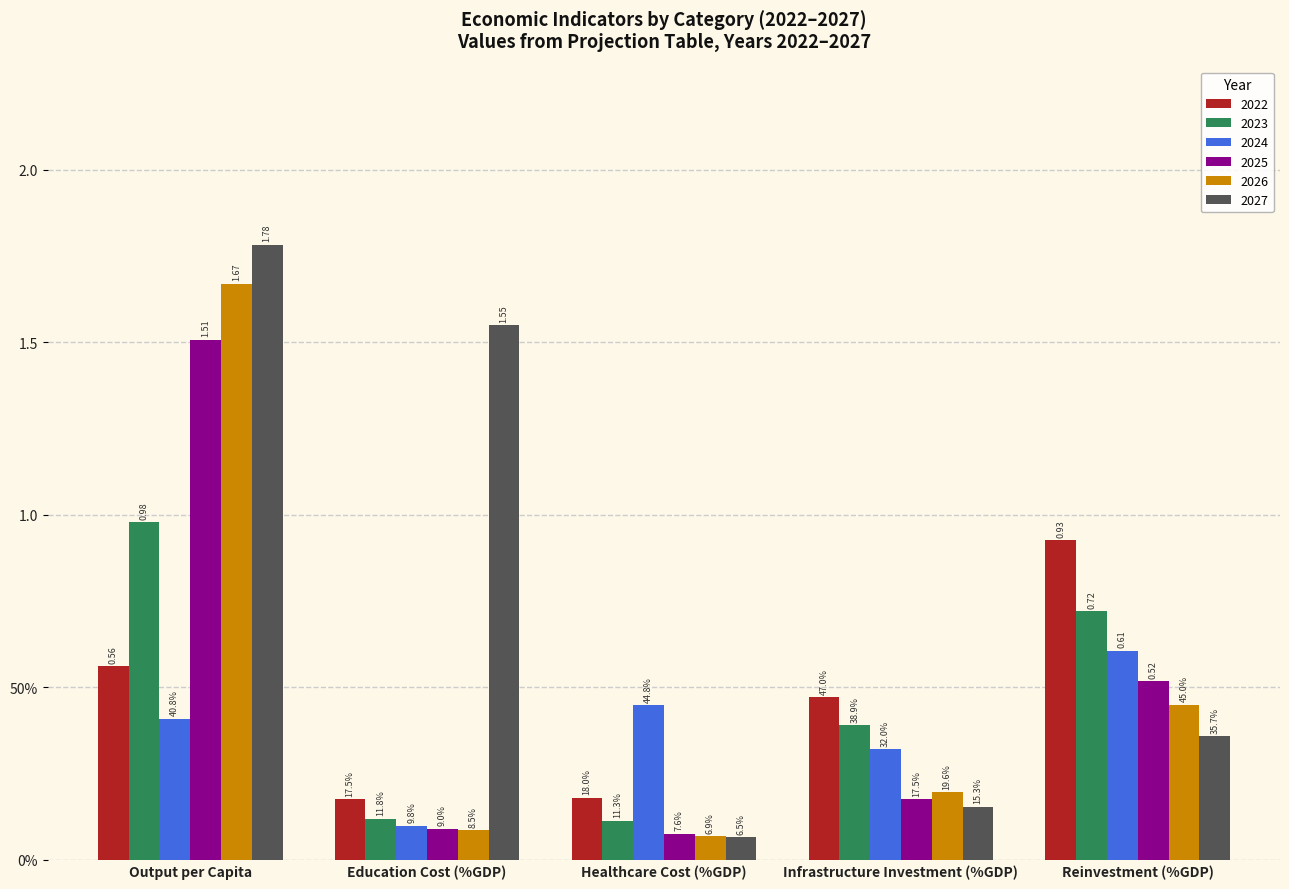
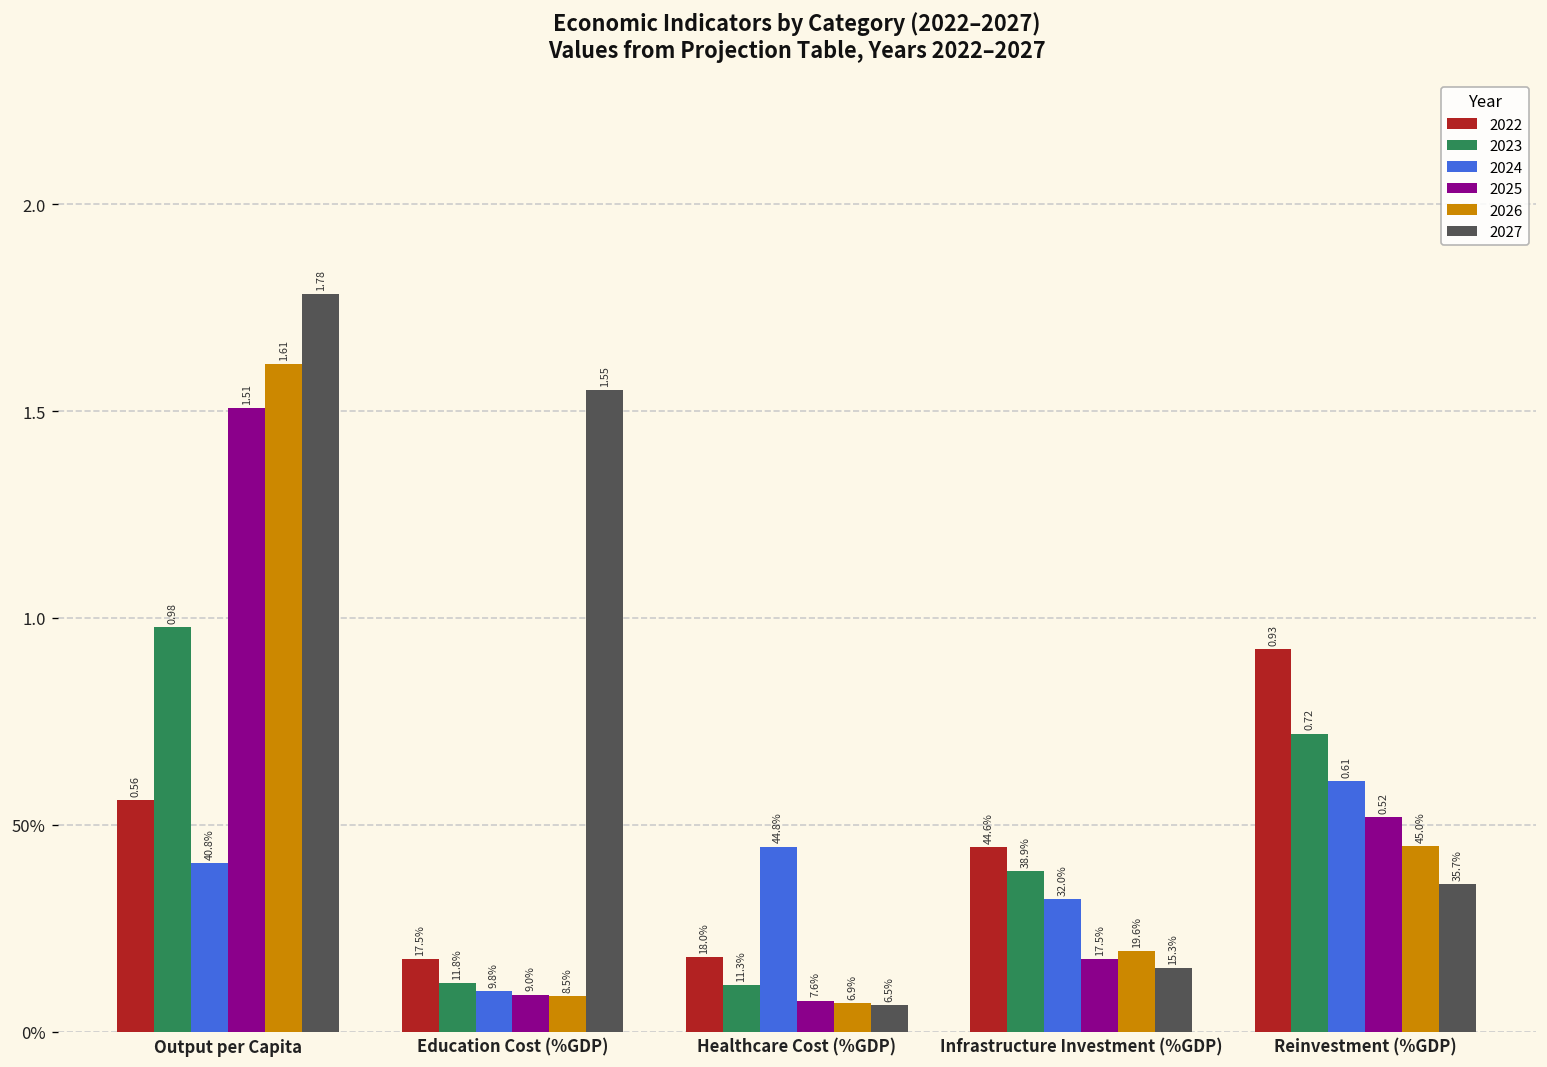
2026, Output per Capita: 1.67 -> 1.61
2022, Infrastructure Investment (%GDP): 47.0% -> 44.6%
